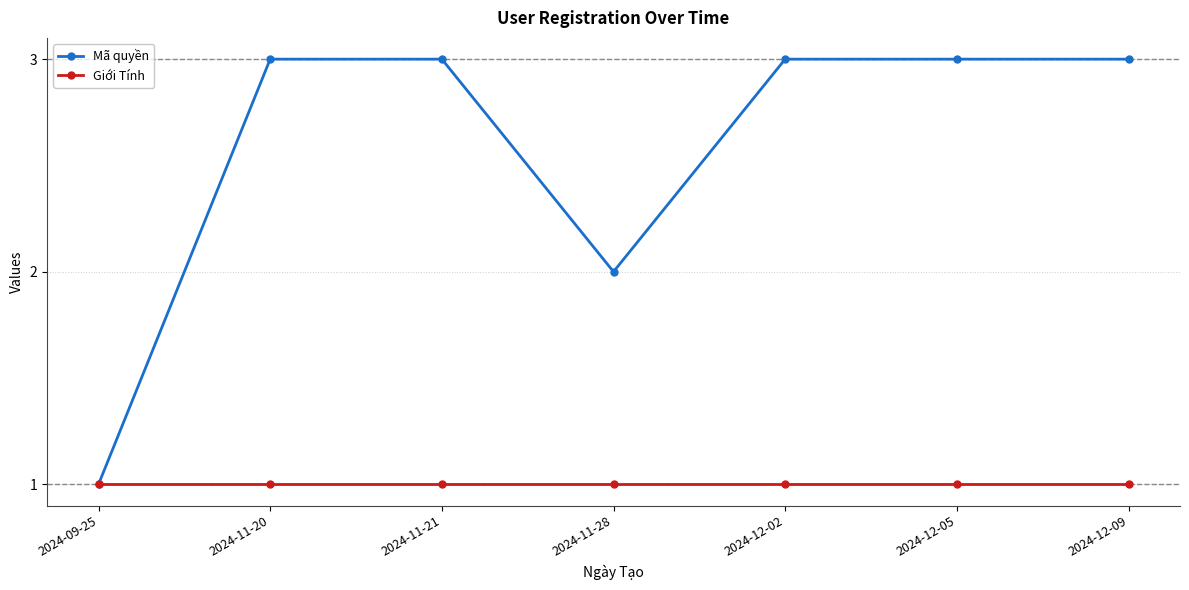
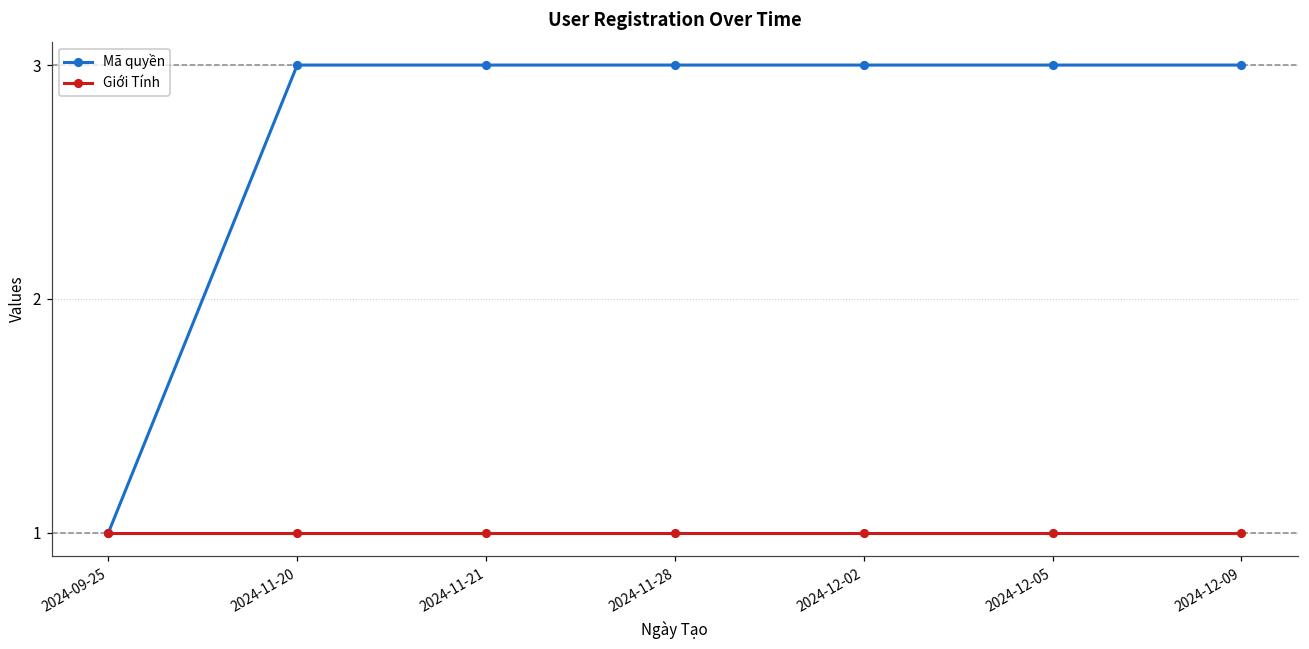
Mã quyền, 2024-11-28: 2 -> 3
